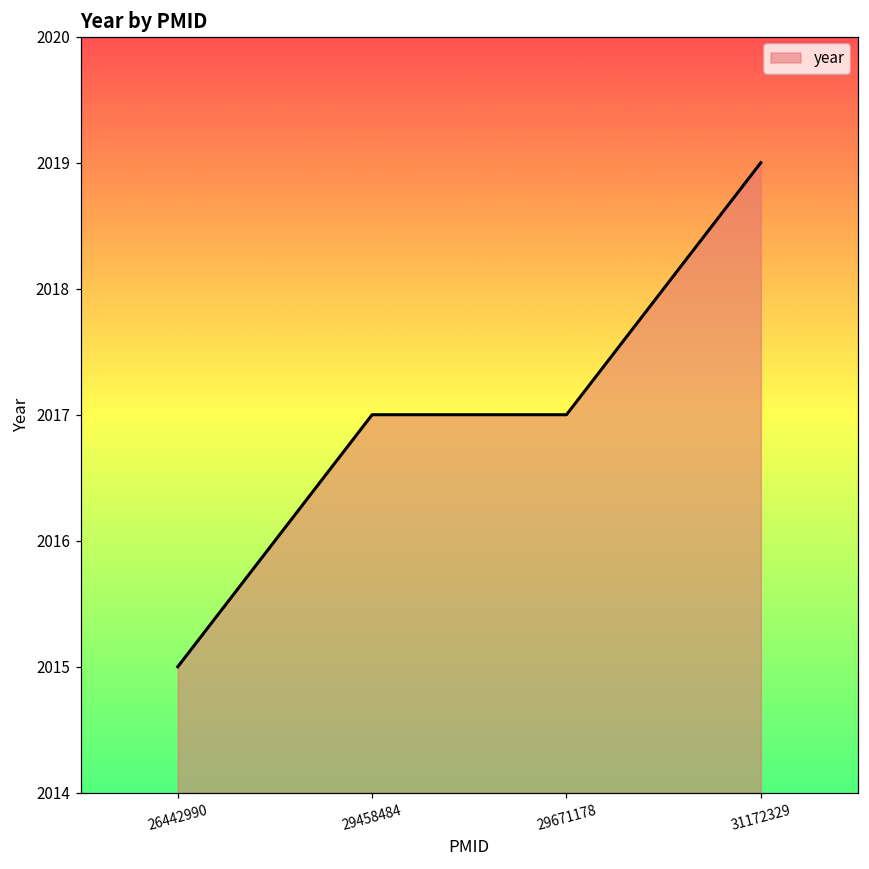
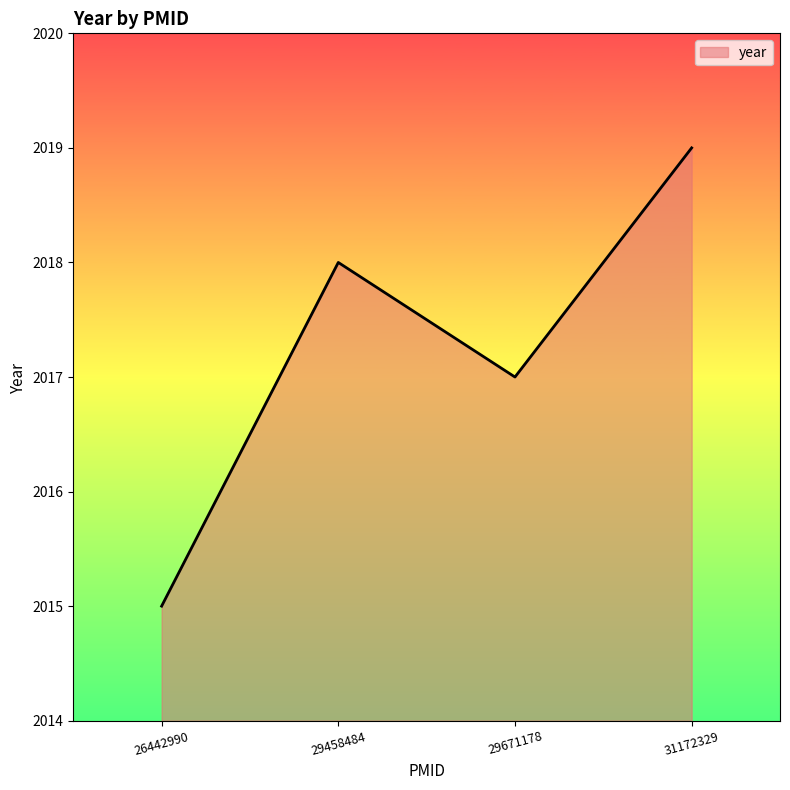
29458484: 2017 -> 2018
